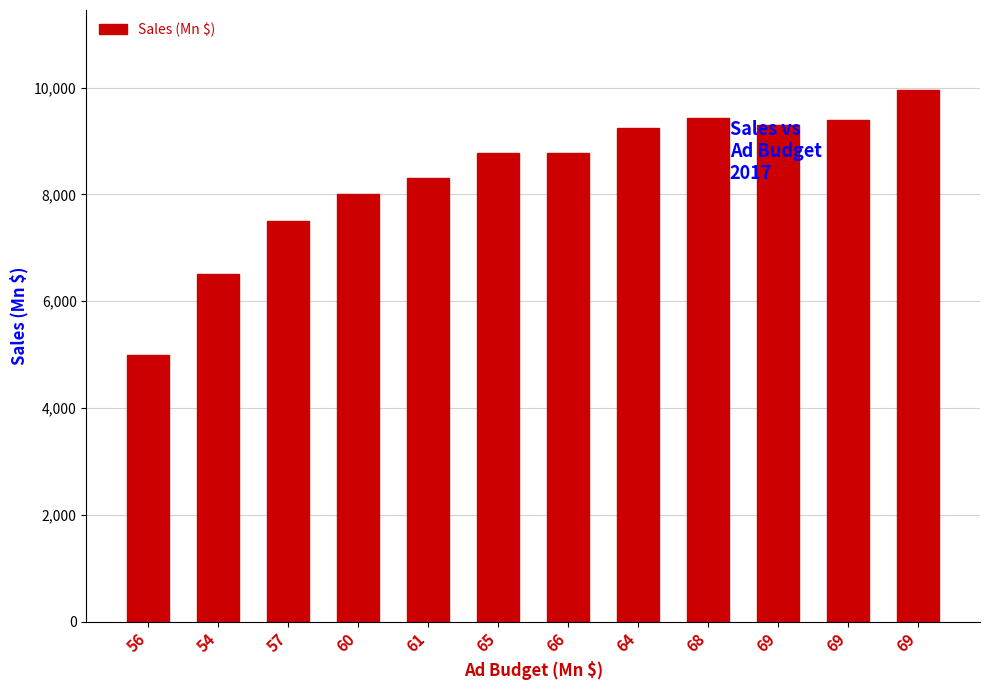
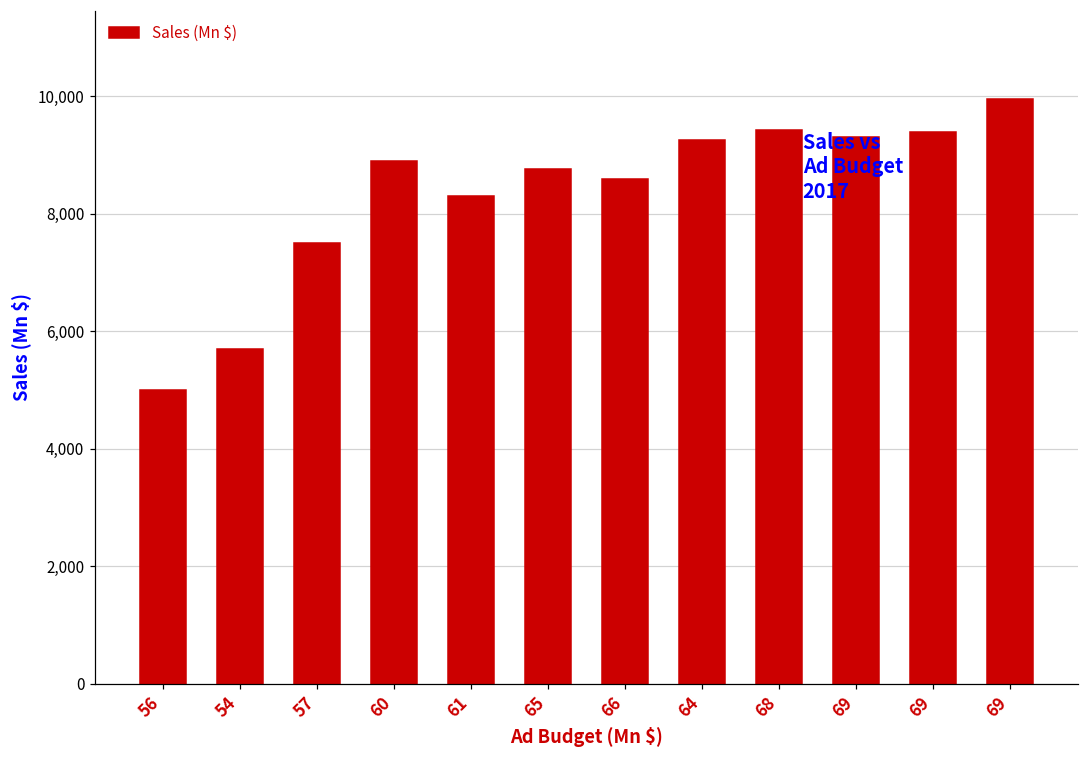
54: 6,500 -> 5,700
60: 8,000 -> 8,900
66: 8,800 -> 8,600
